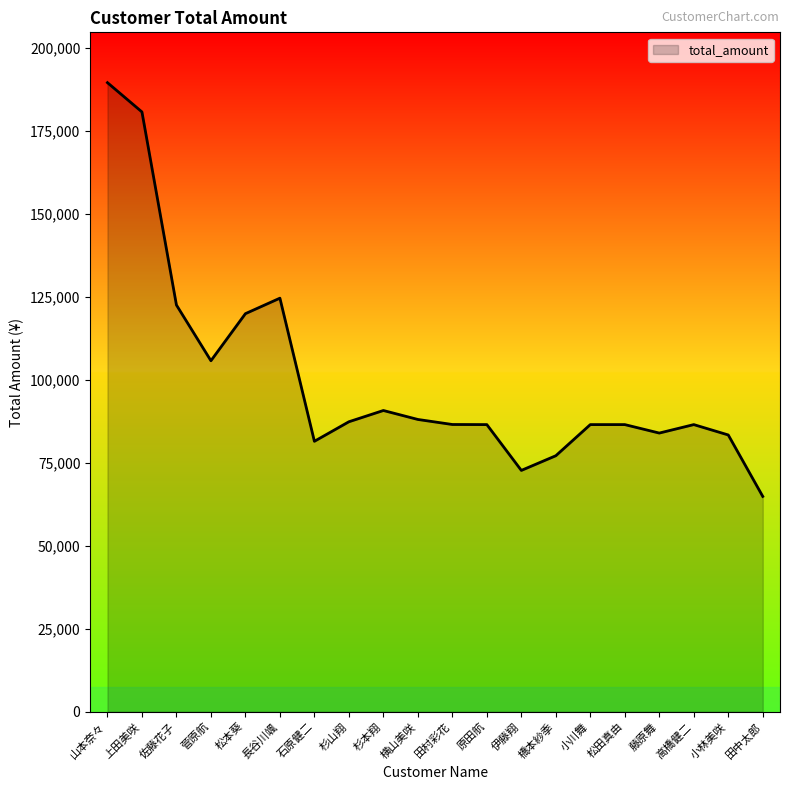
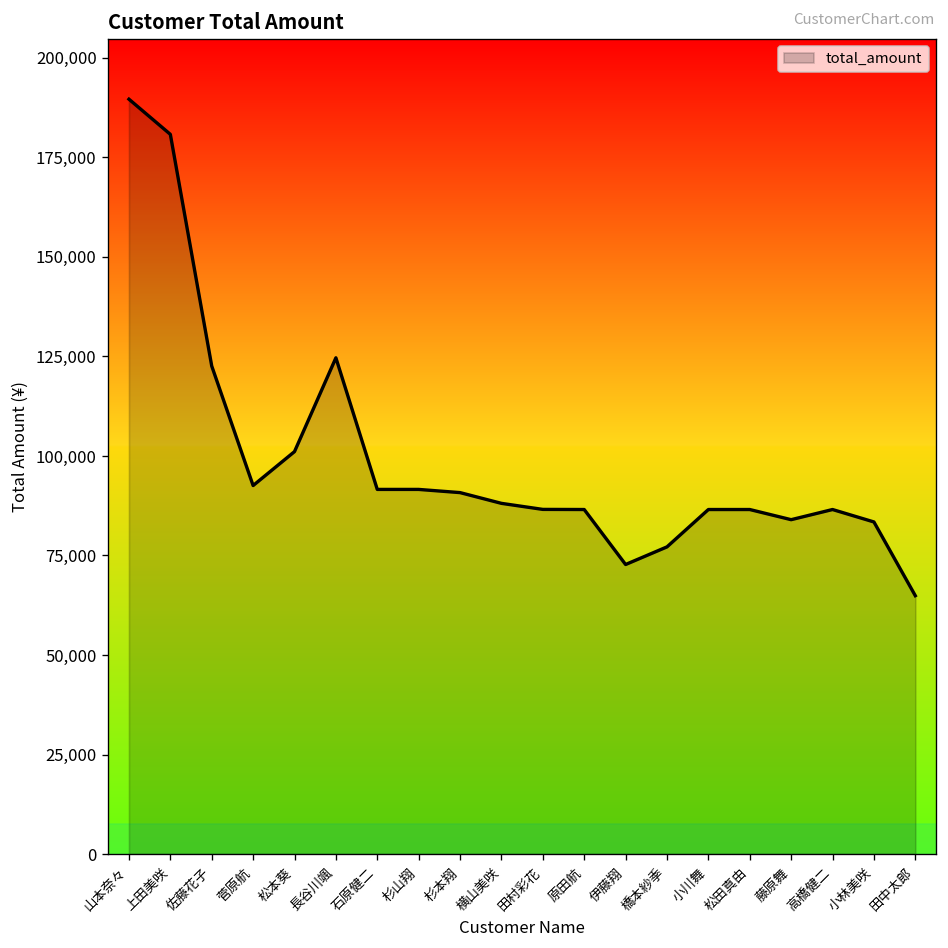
菅原航: 106,000 -> 93,000
松本葵: 120,000 -> 101,000
石原健二: 82,000 -> 92,000
杉山翔: 87,000 -> 92,000
